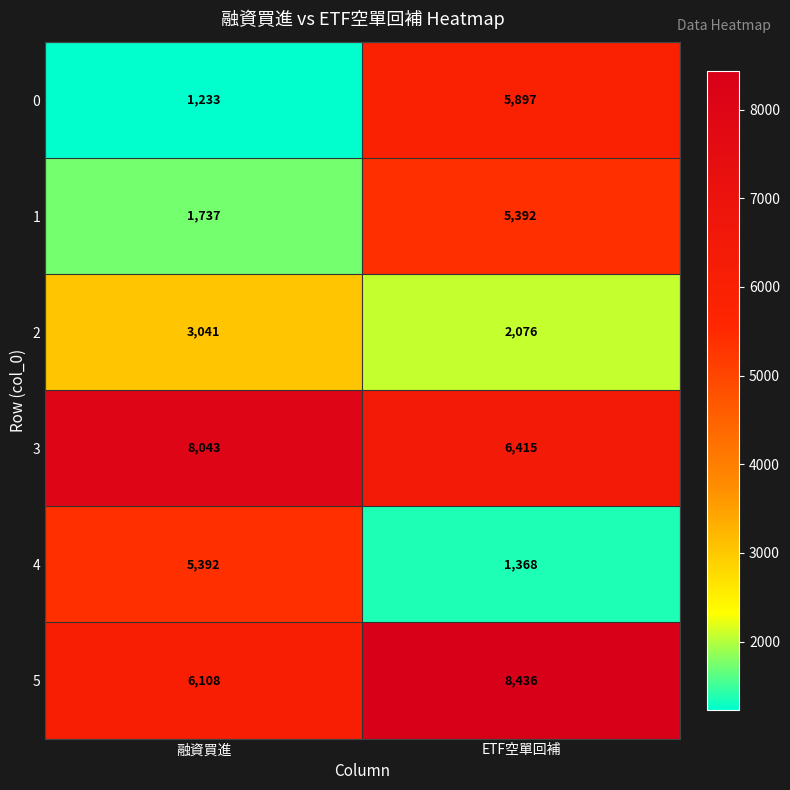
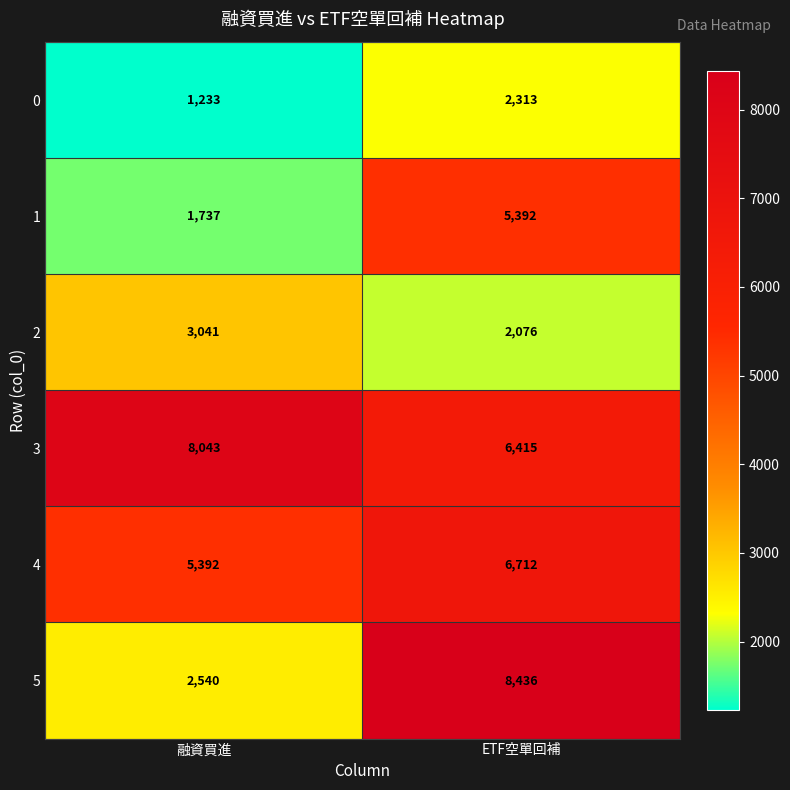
0, ETF空單回補: 5,897 -> 2,313
4, ETF空單回補: 1,368 -> 6,712
5, 融資買進: 6,108 -> 2,540
